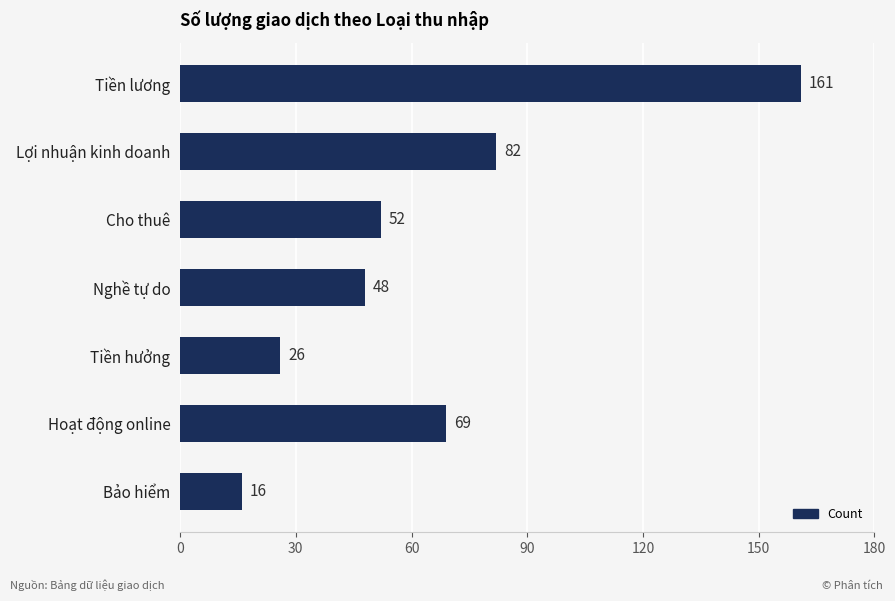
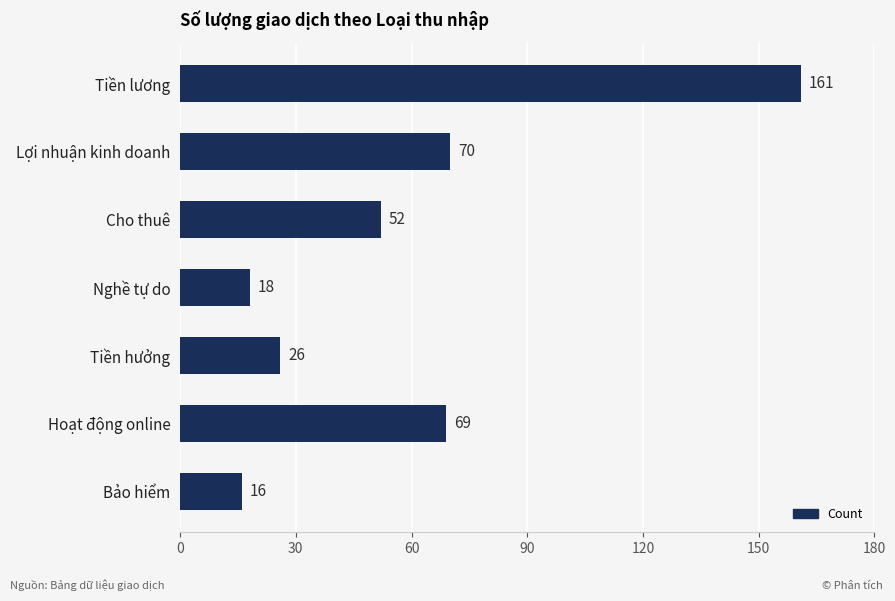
Lợi nhuận kinh doanh: 82 -> 70
Nghề tự do: 48 -> 18
